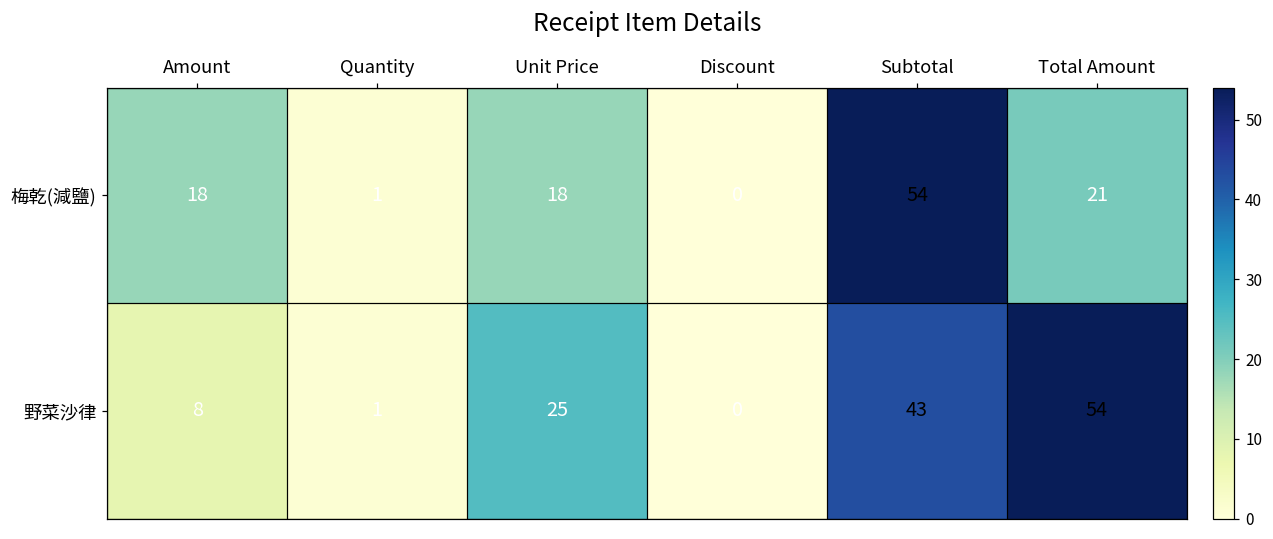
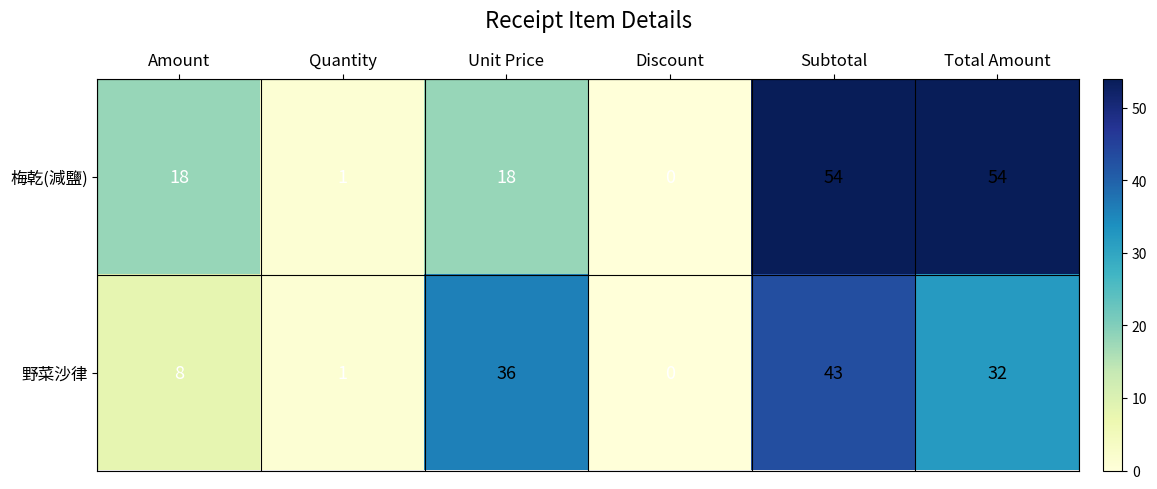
梅乾(減鹽), Total Amount: 21 -> 54
野菜沙律, Unit Price: 25 -> 36
野菜沙律, Total Amount: 54 -> 32
